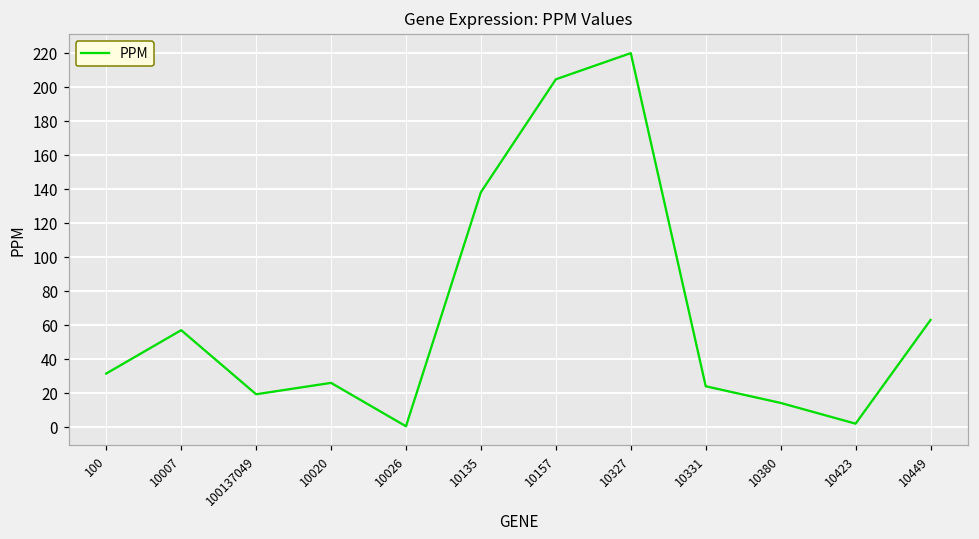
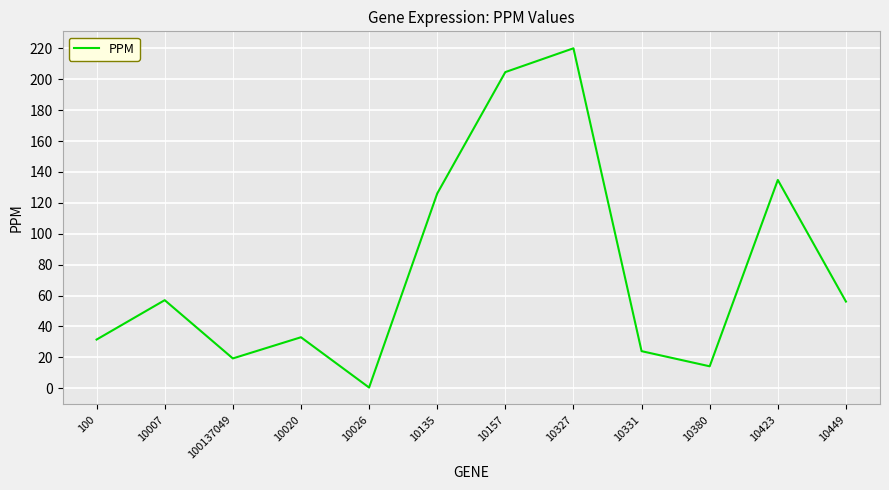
10020: 26 -> 33
10135: 138 -> 126
10423: 2 -> 135
10449: 63 -> 56
